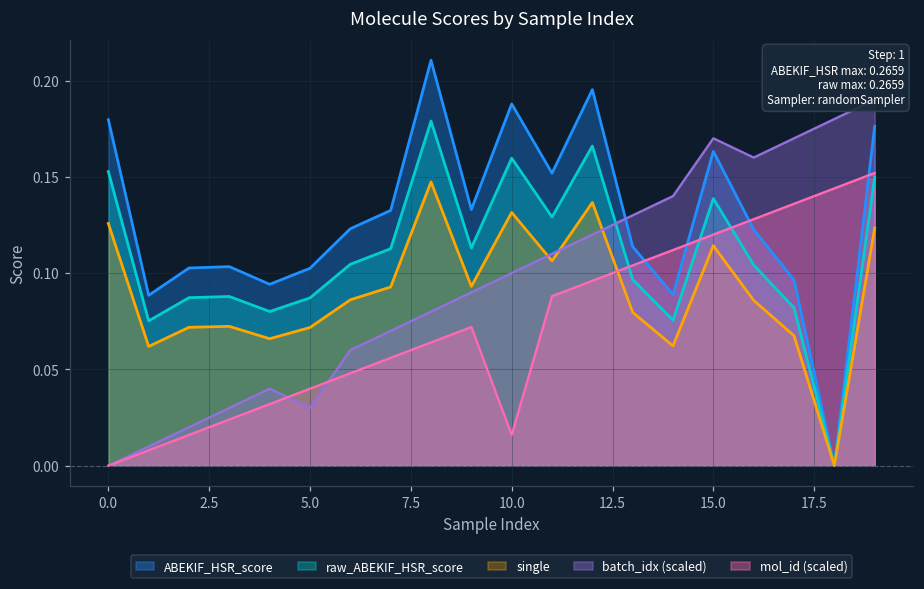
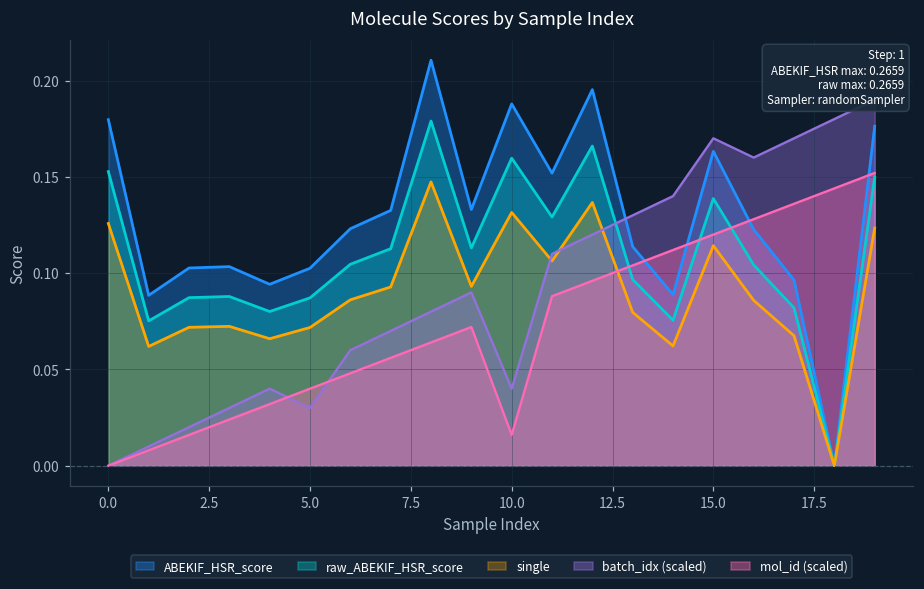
batch_idx (scaled), 10.0: 0.100 -> 0.040
